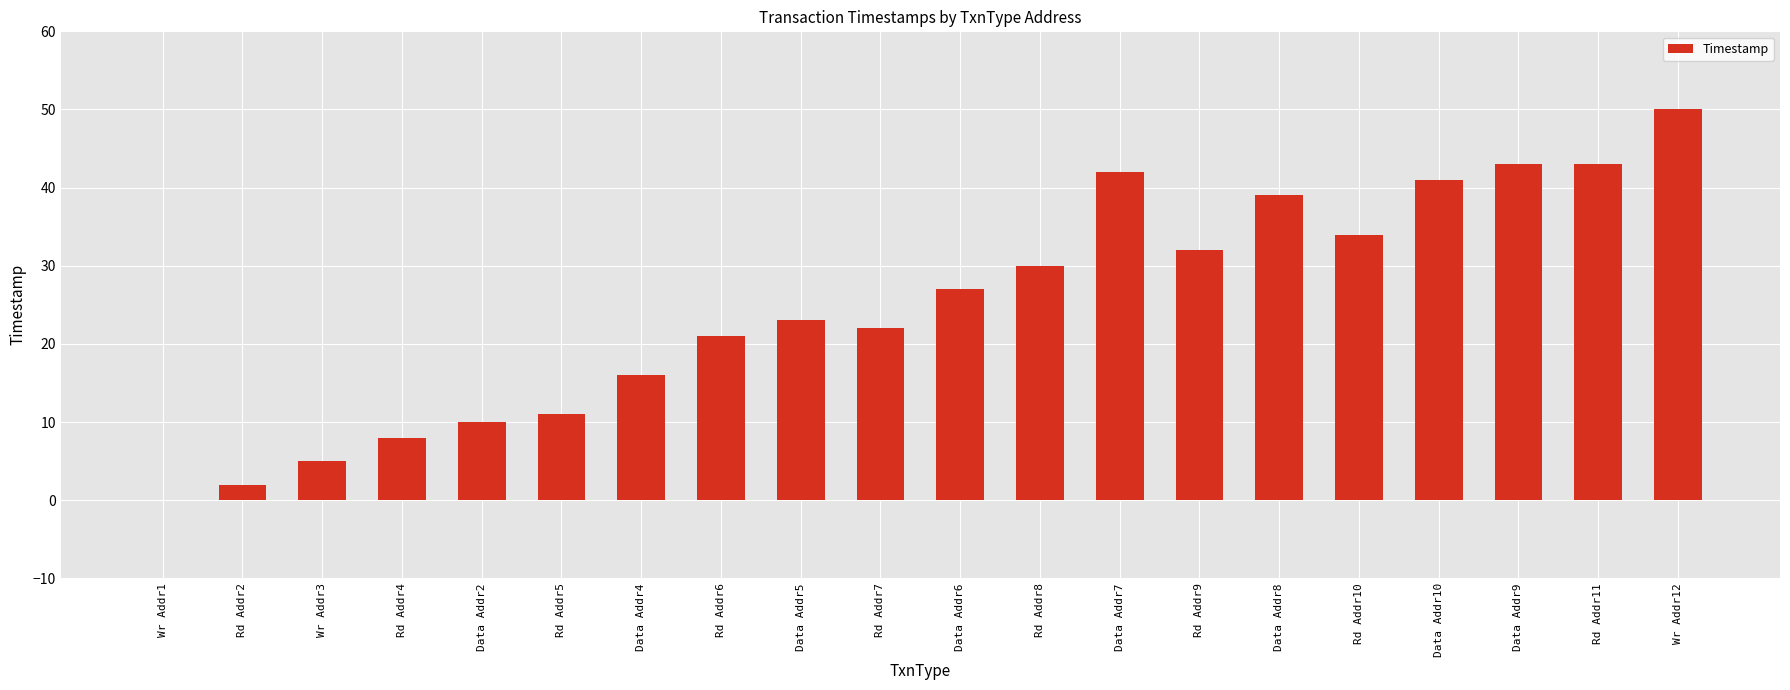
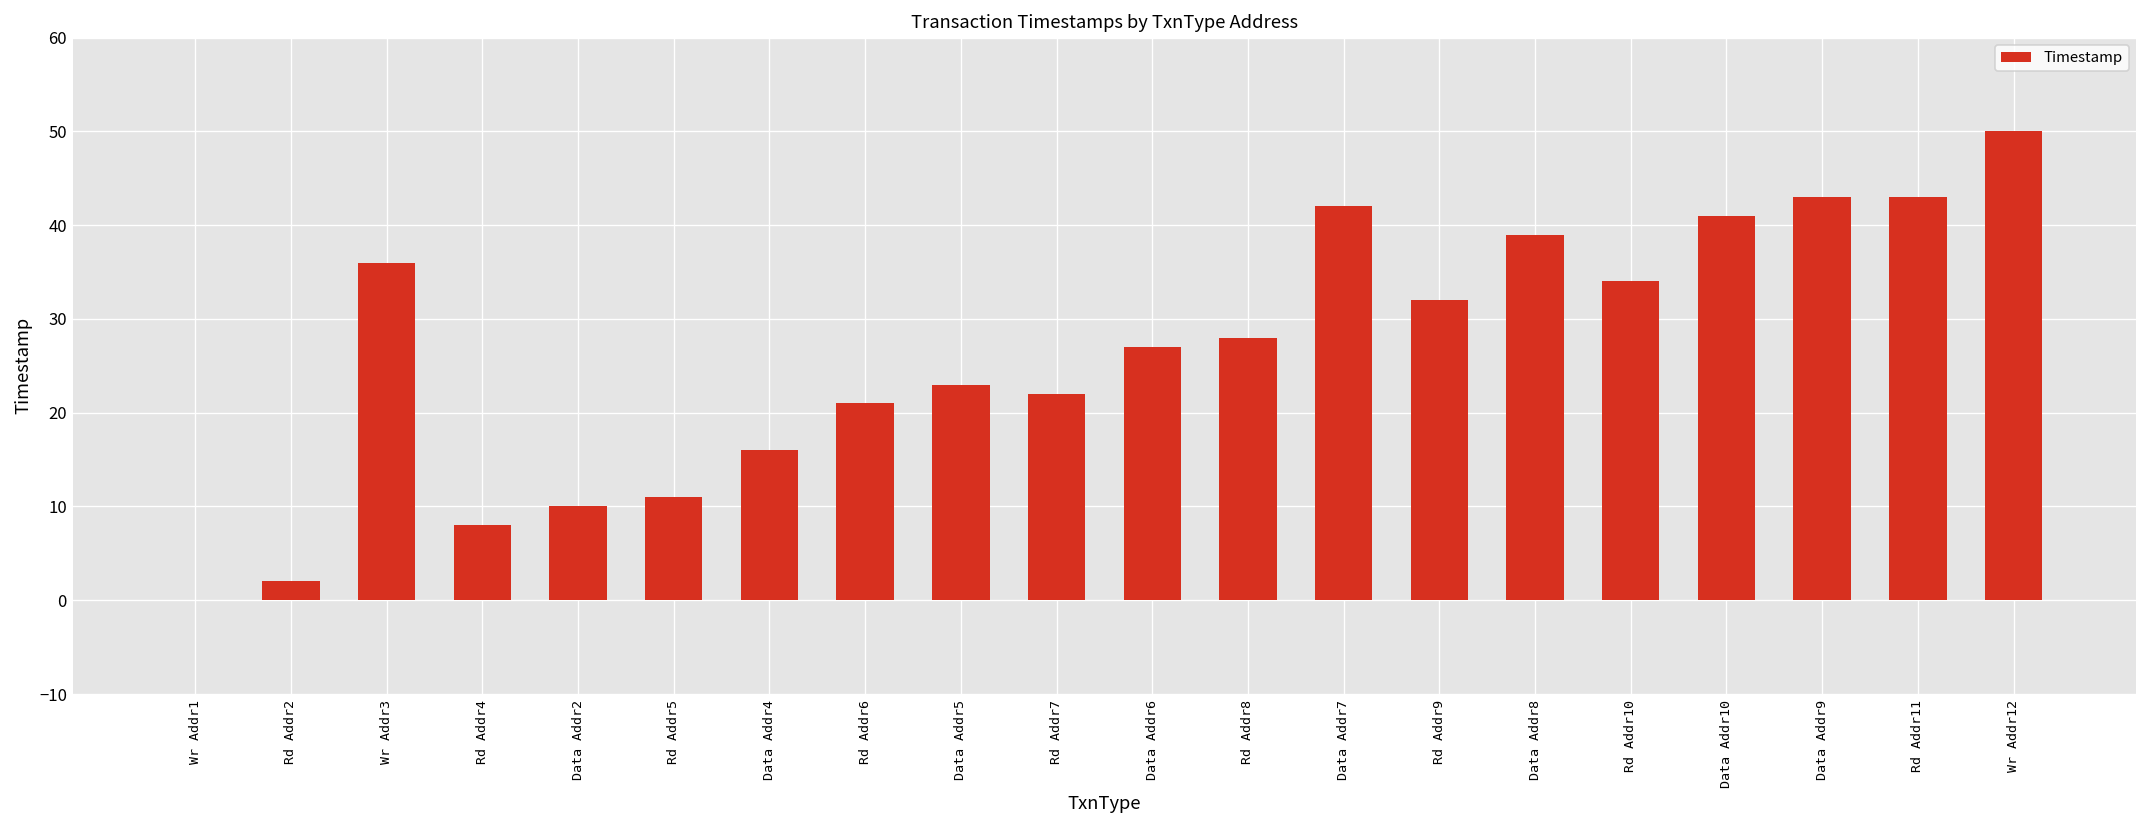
Wr Addr3: 5 -> 36
Rd Addr8: 30 -> 28
